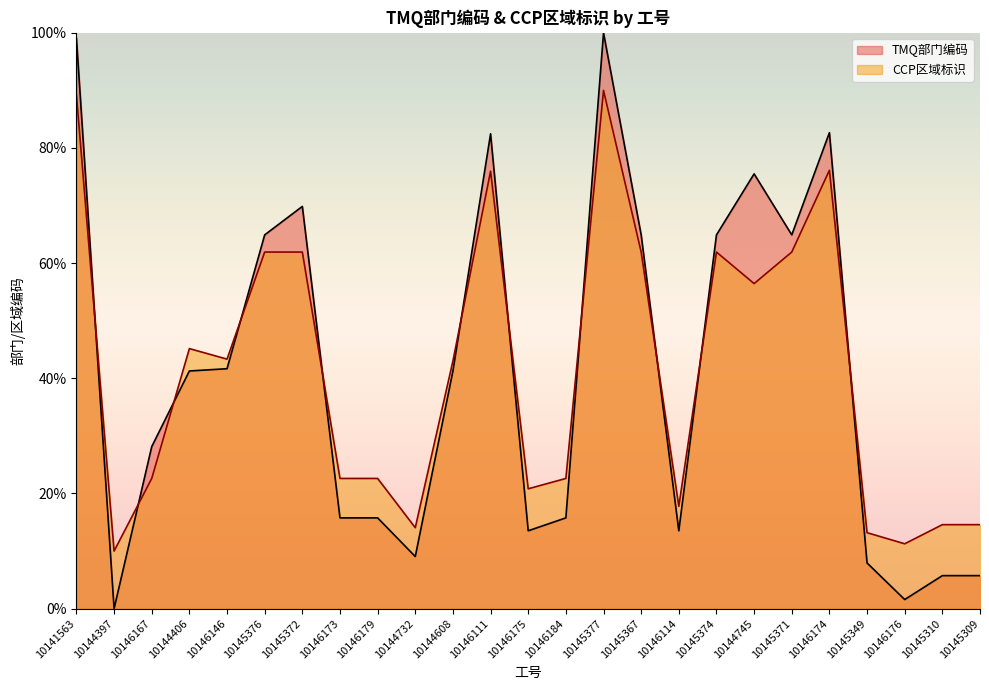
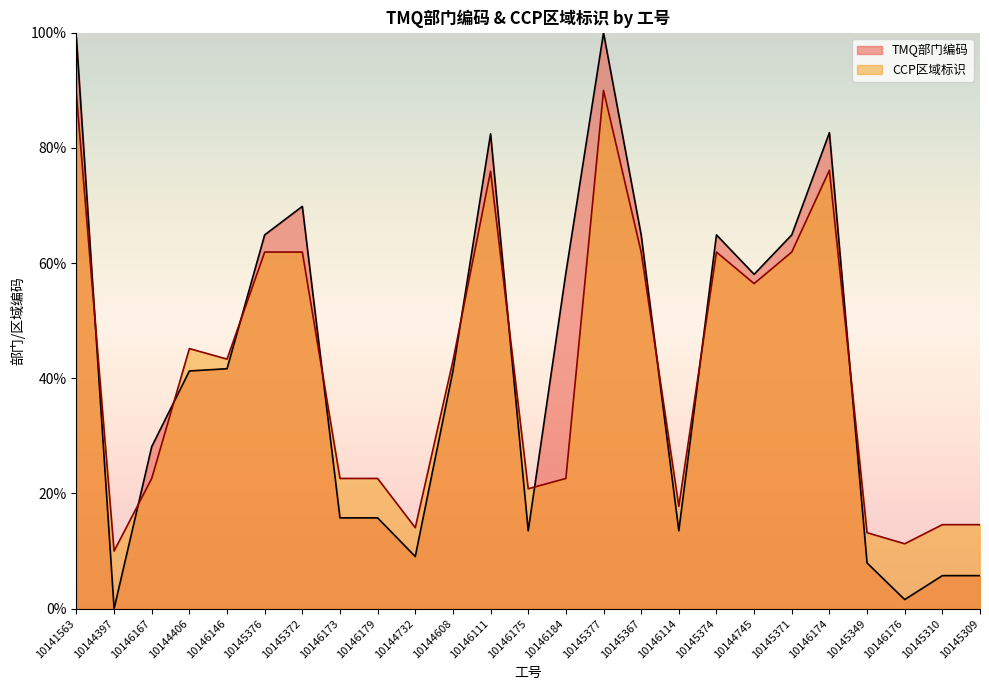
TMQ部门编码, 10146184: 16% -> 58%
TMQ部门编码, 10144745: 75% -> 58%
